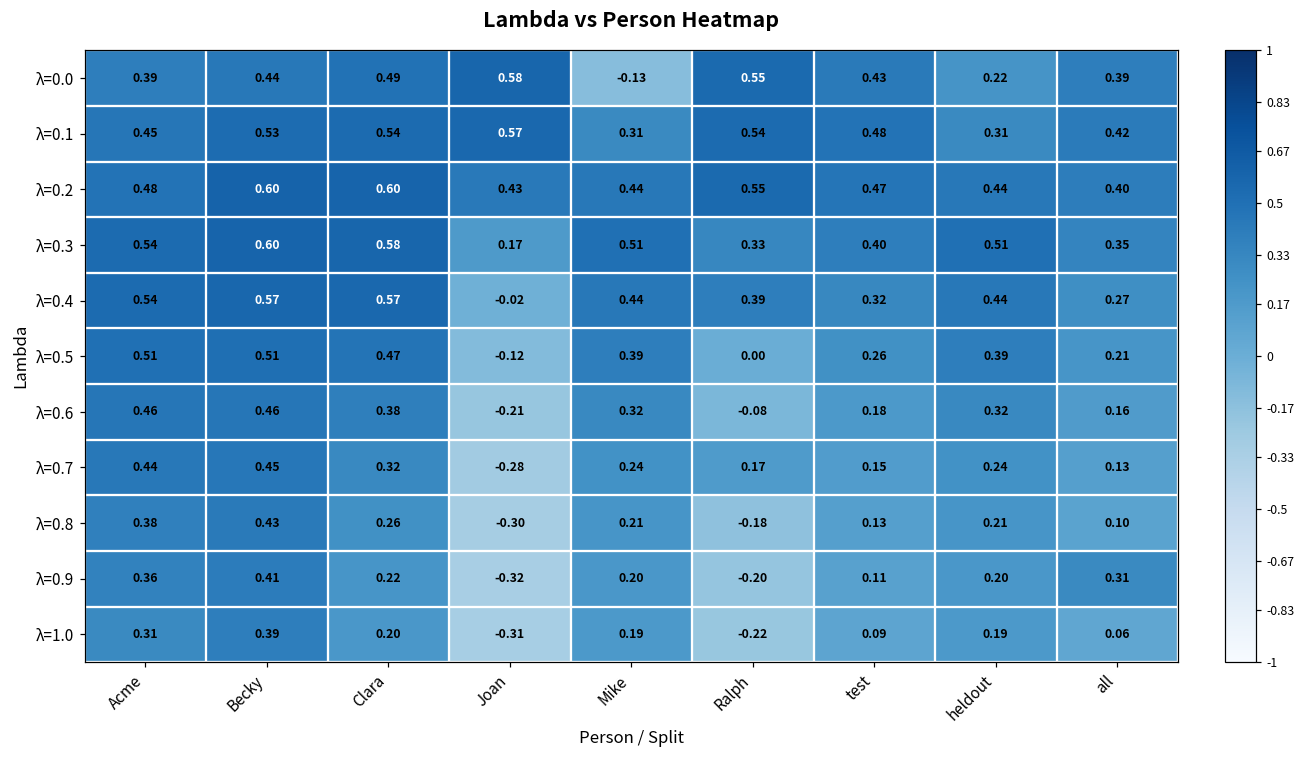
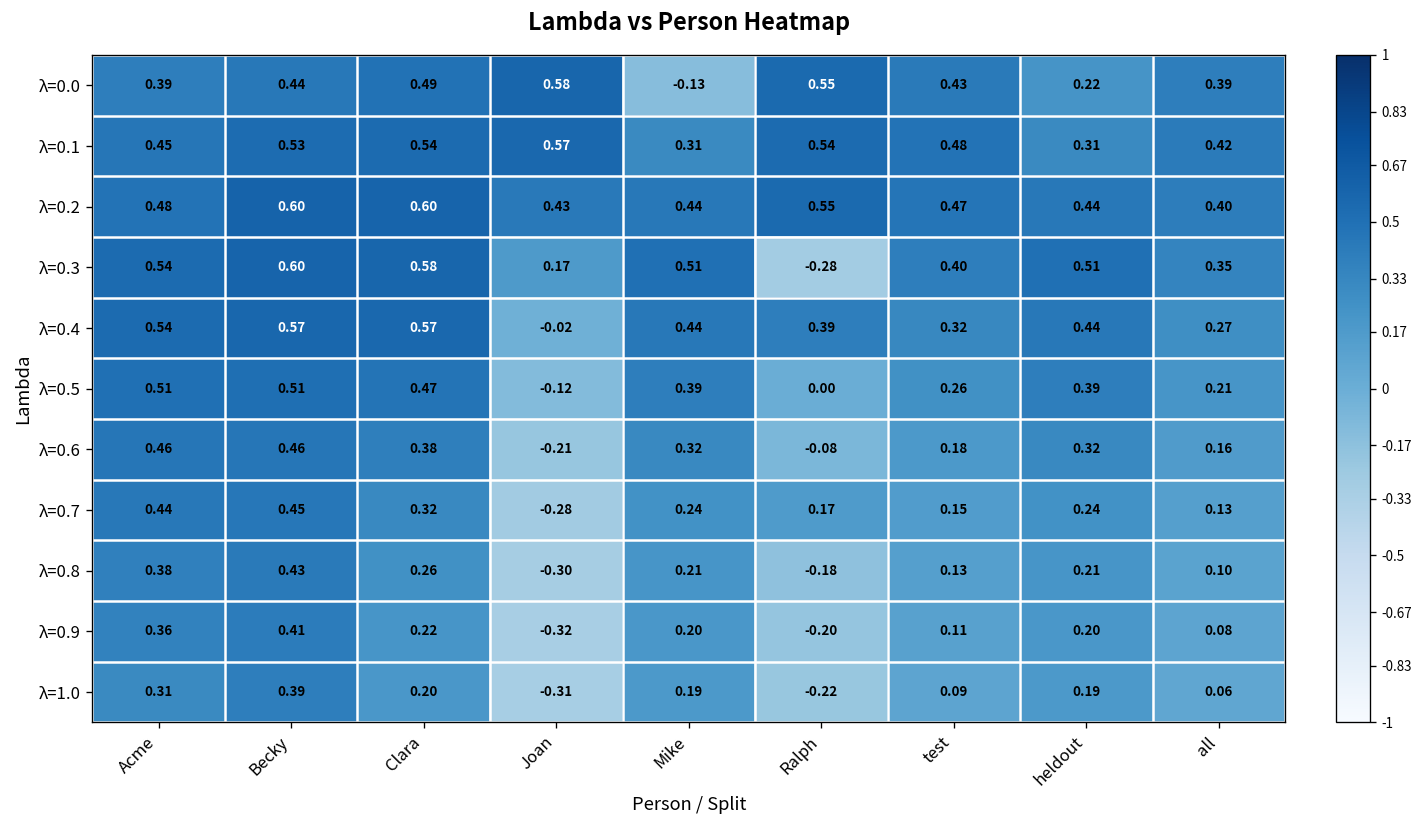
λ=0.3, Ralph: 0.33 -> -0.28
λ=0.9, all: 0.31 -> 0.08
